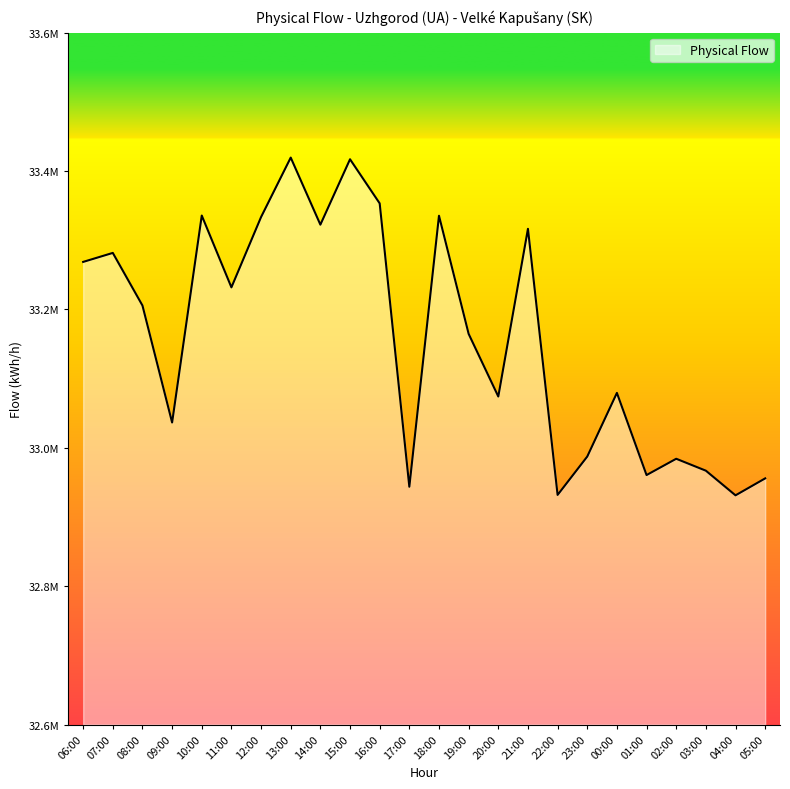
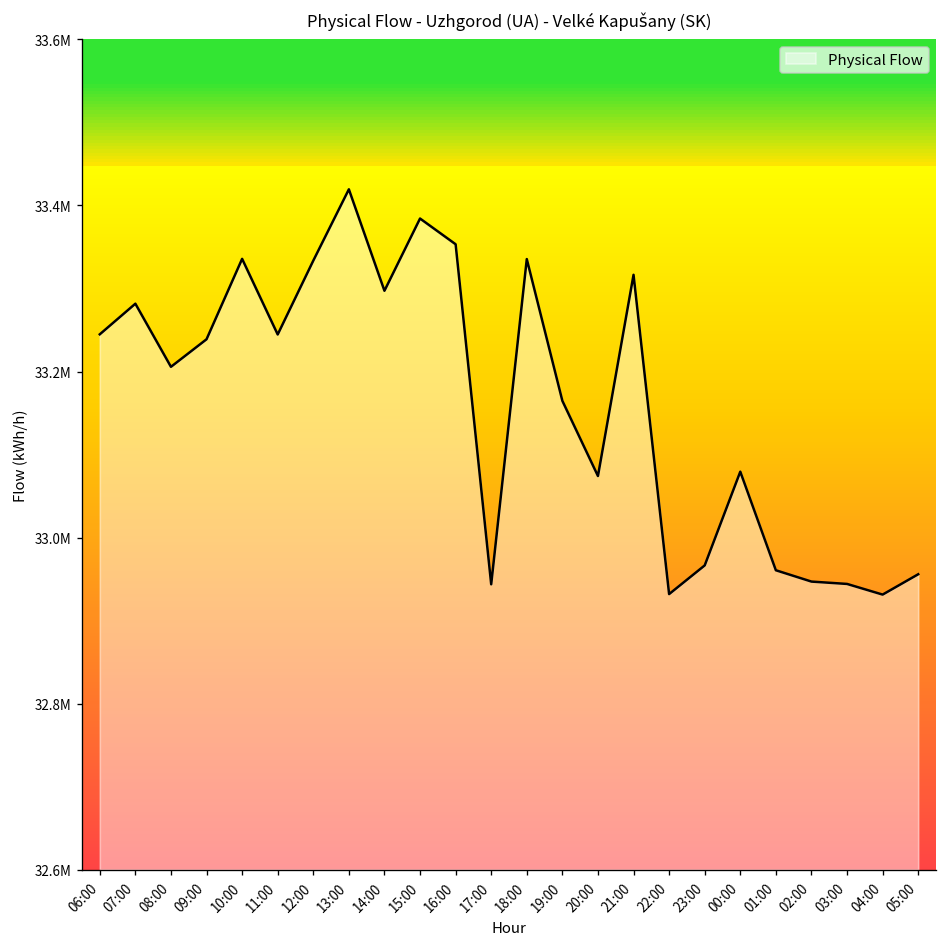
06:00: 33270000 -> 33240000
09:00: 33040000 -> 33240000
11:00: 33230000 -> 33240000
14:00: 33320000 -> 33300000
15:00: 33420000 -> 33380000
23:00: 32990000 -> 32970000
02:00: 32980000 -> 32950000
03:00: 32970000 -> 32940000
